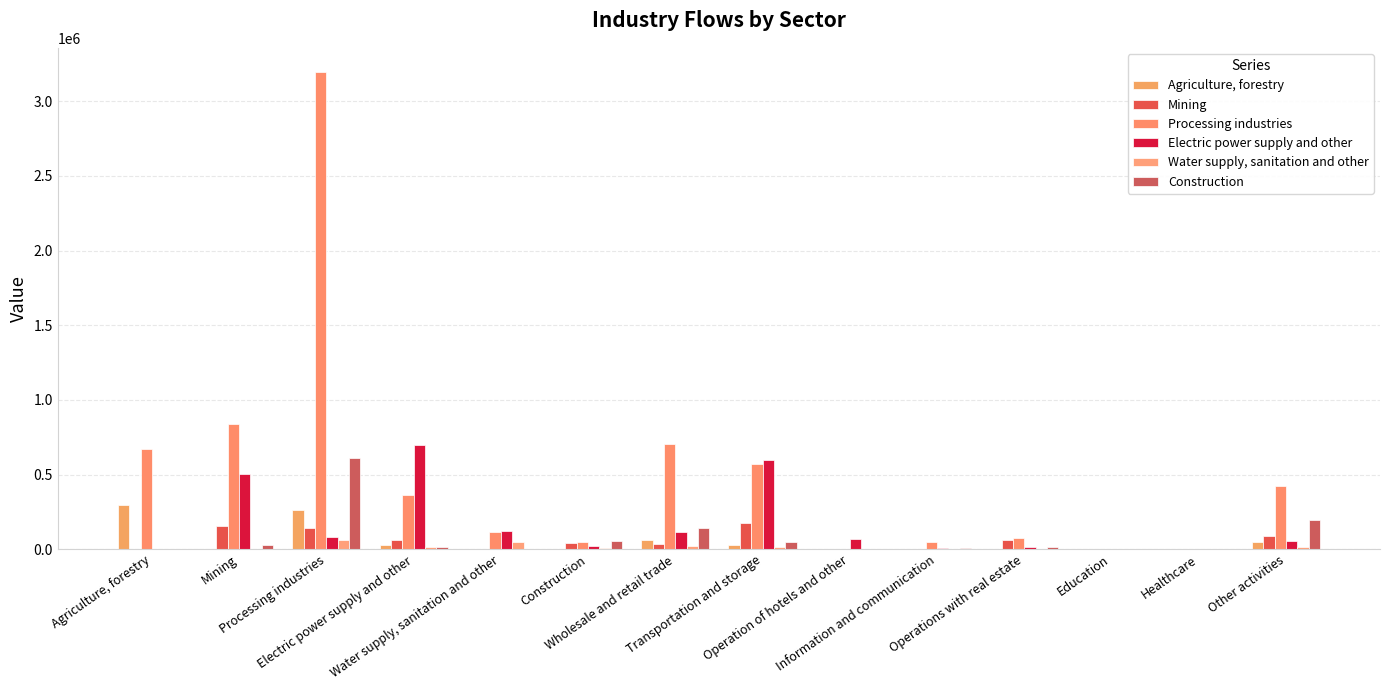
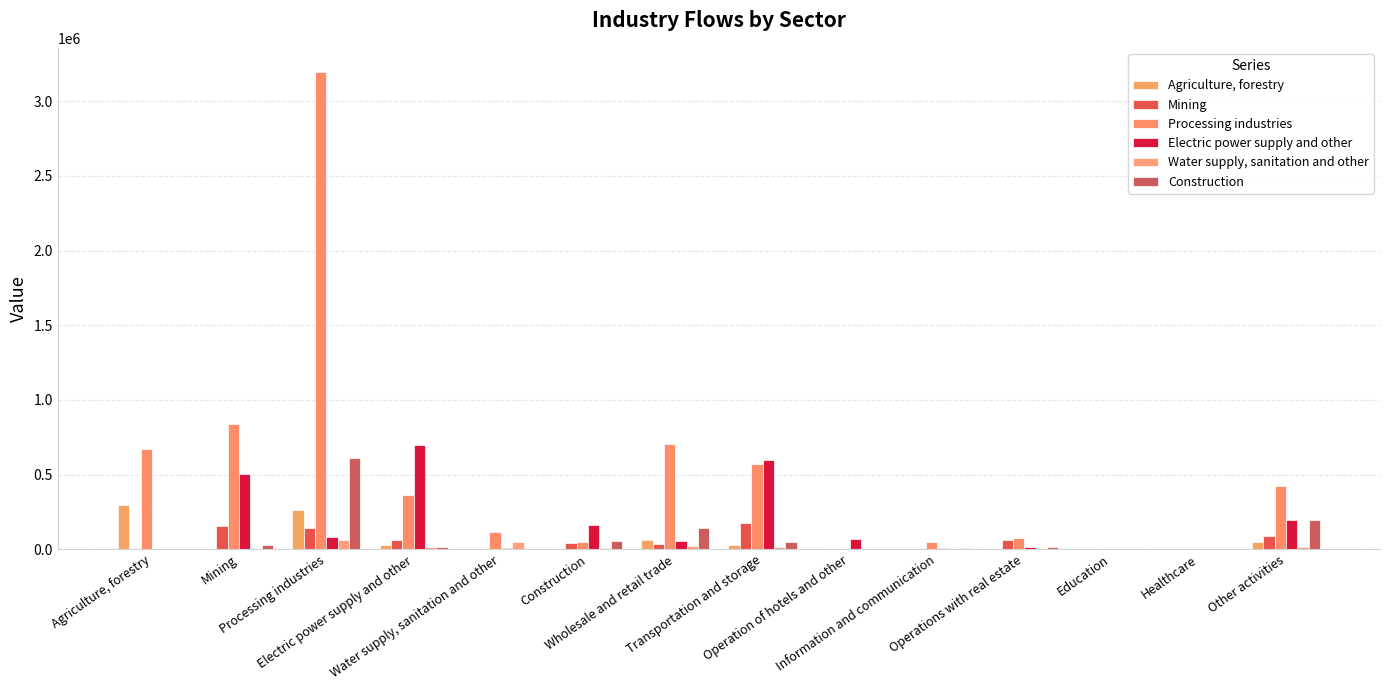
Electric power supply and other, Water supply, sanitation and other: 120000 -> 10000
Electric power supply and other, Construction: 20000 -> 160000
Electric power supply and other, Wholesale and retail trade: 110000 -> 60000
Electric power supply and other, Other activities: 50000 -> 200000
